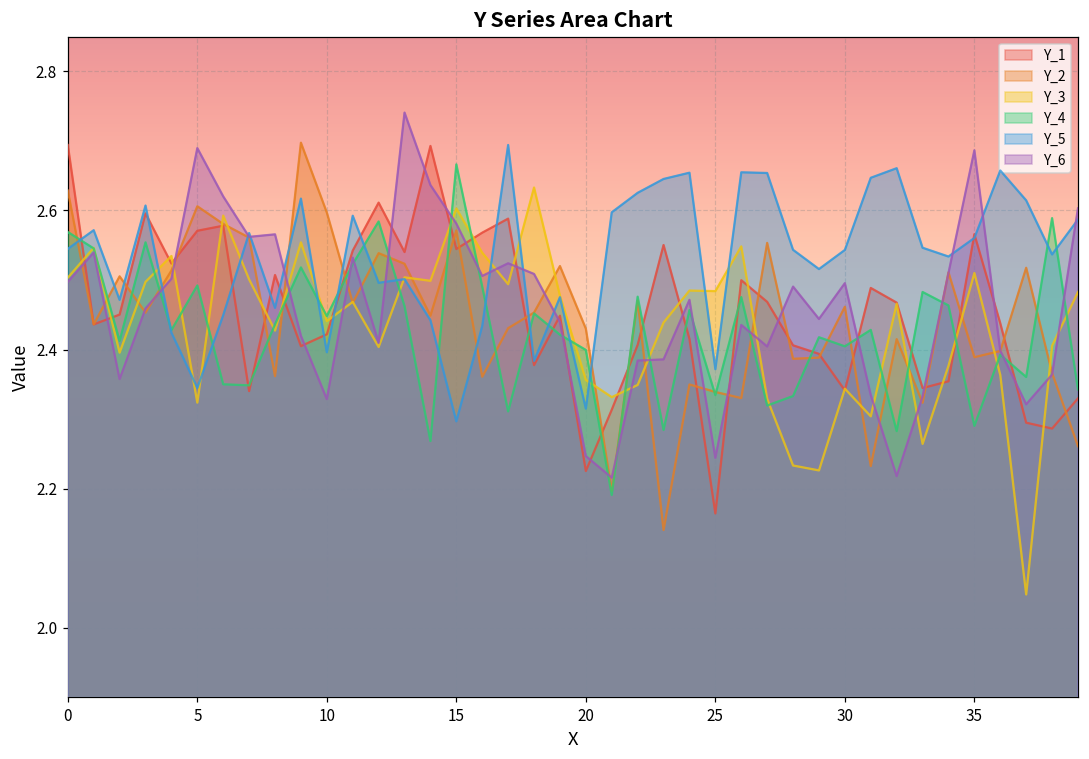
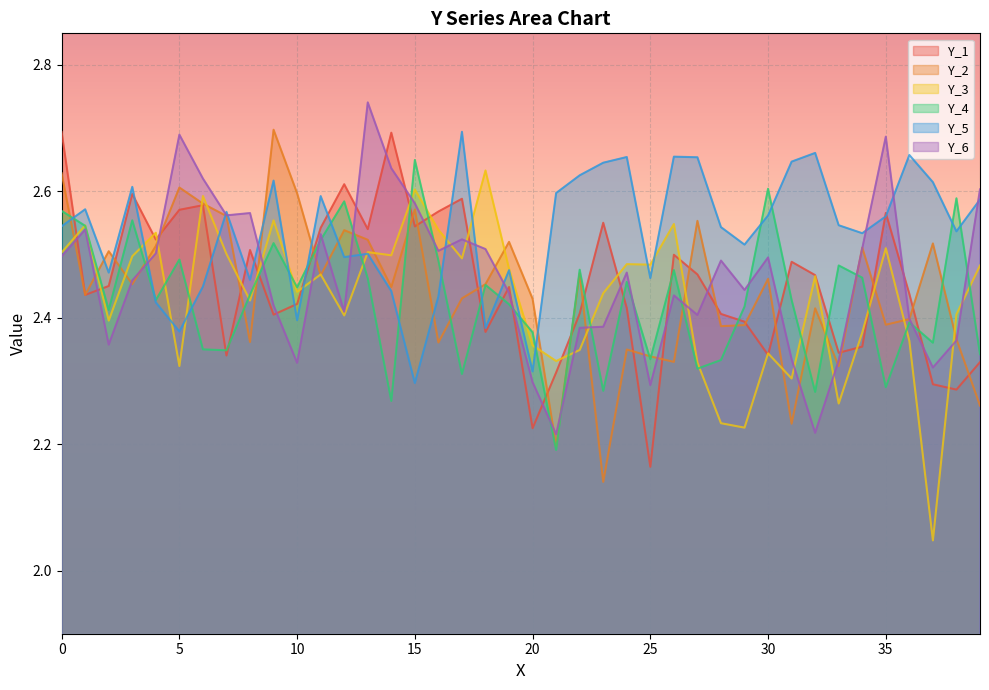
Y_5, 5: 2.34 -> 2.38
Y_4, 15: 2.67 -> 2.65
Y_4, 20: 2.40 -> 2.38
Y_6, 20: 2.25 -> 2.30
Y_5, 25: 2.37 -> 2.46
Y_6, 25: 2.24 -> 2.29
Y_4, 30: 2.40 -> 2.60
Y_5, 30: 2.54 -> 2.56
